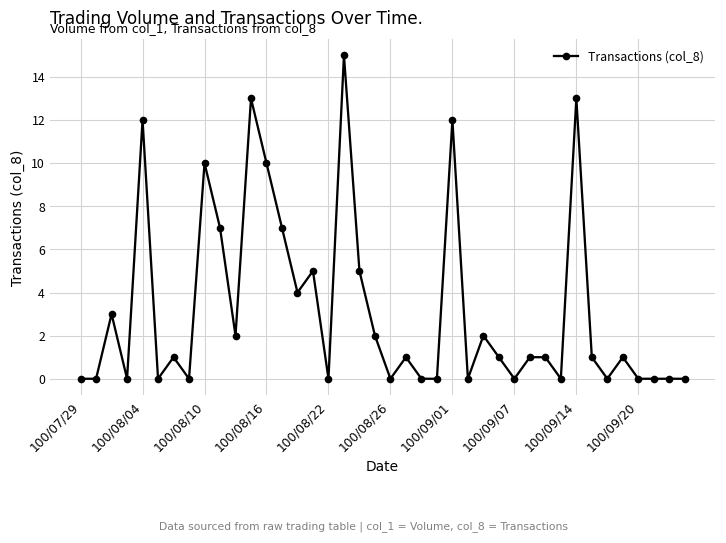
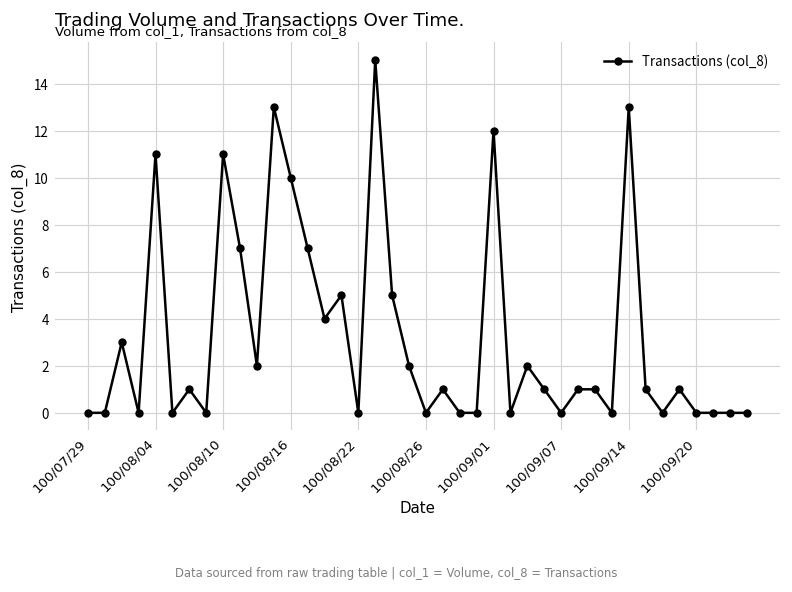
100/08/04: 12 -> 11
100/08/10: 10 -> 11
